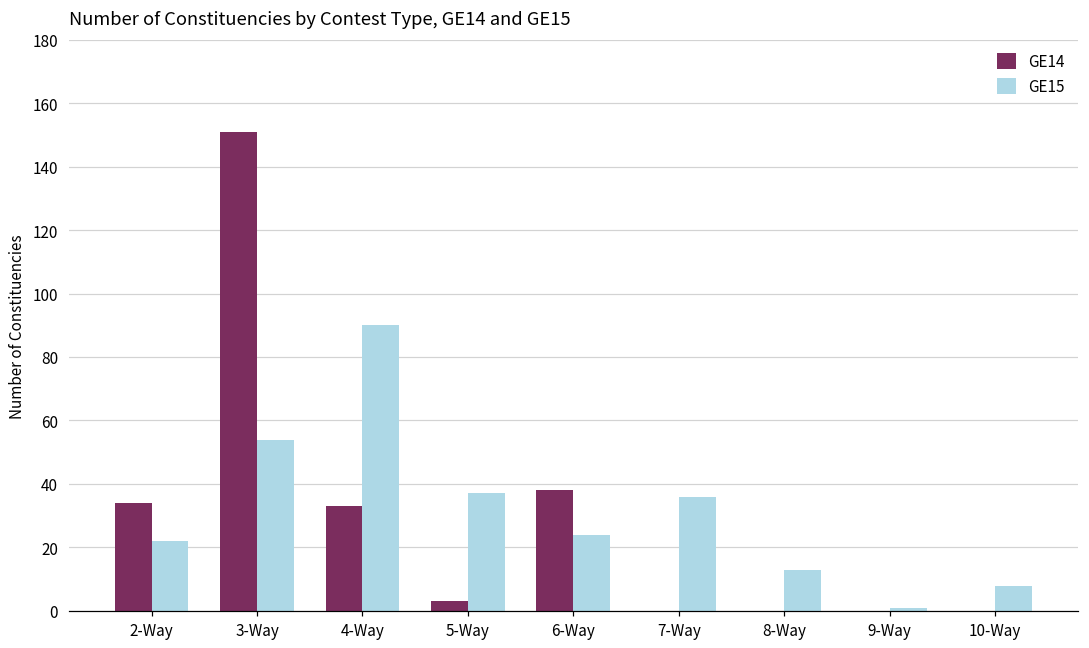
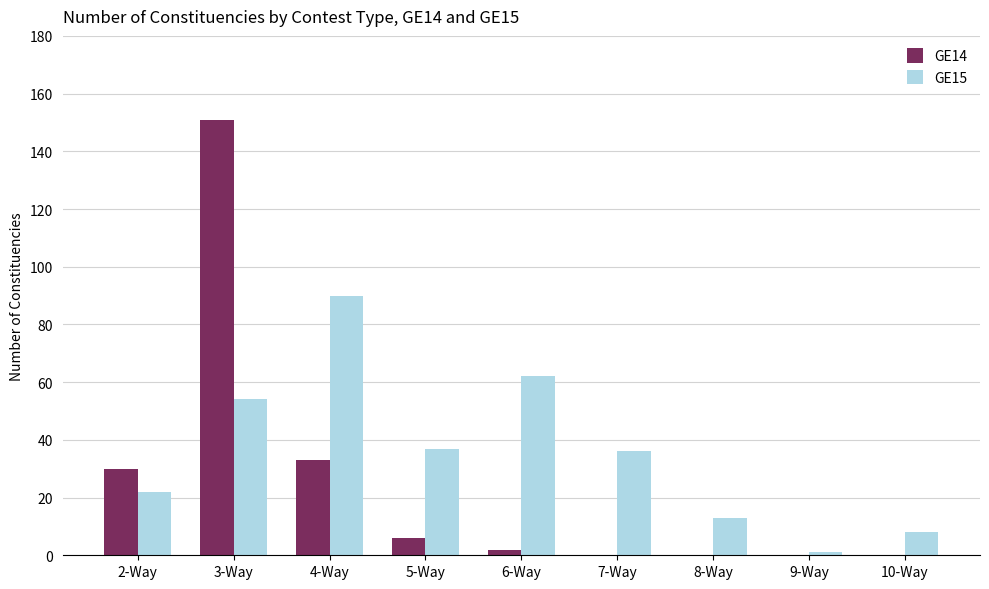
GE14, 2-Way: 34 -> 30
GE14, 5-Way: 3 -> 6
GE14, 6-Way: 38 -> 2
GE15, 6-Way: 24 -> 62
